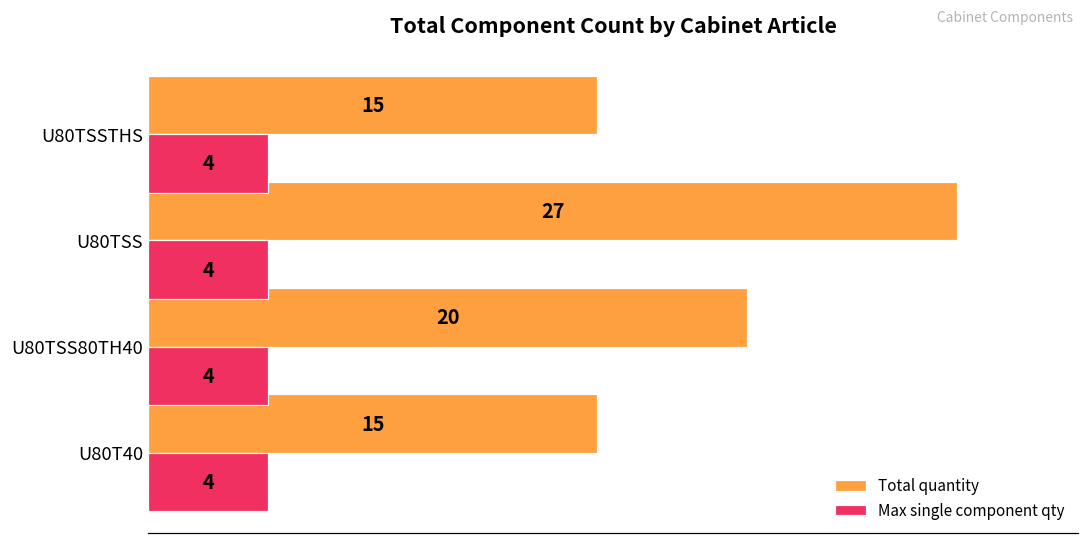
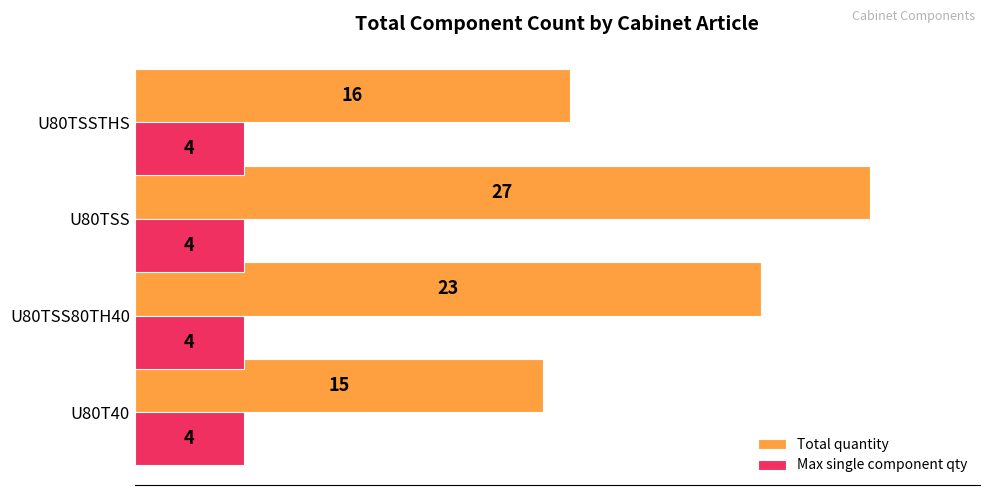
Total quantity, U80TSSTHS: 15 -> 16
Total quantity, U80TSS80TH40: 20 -> 23
